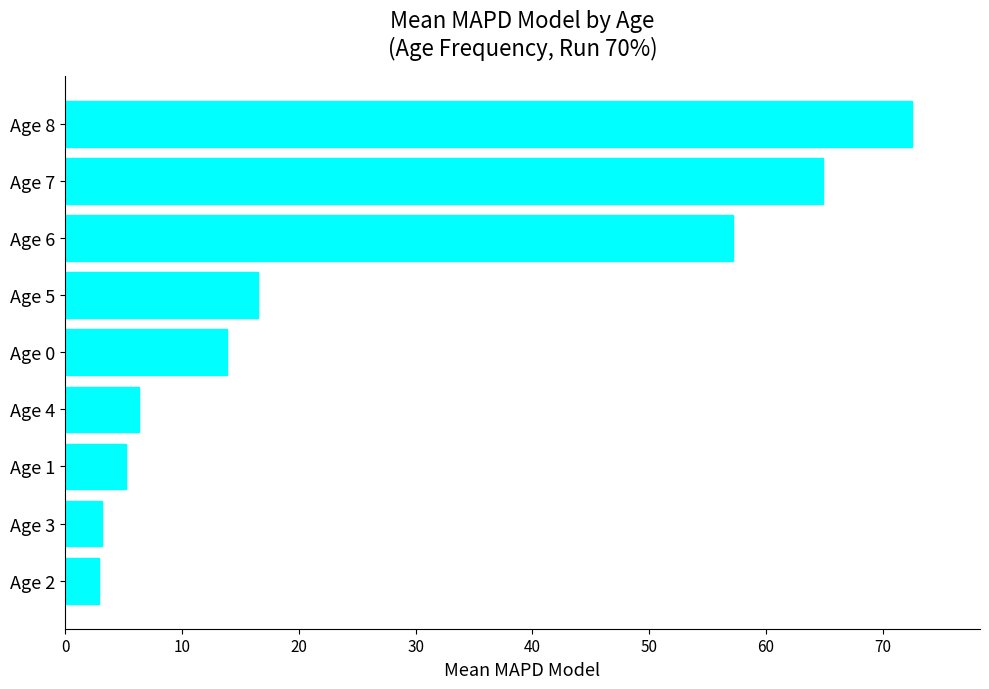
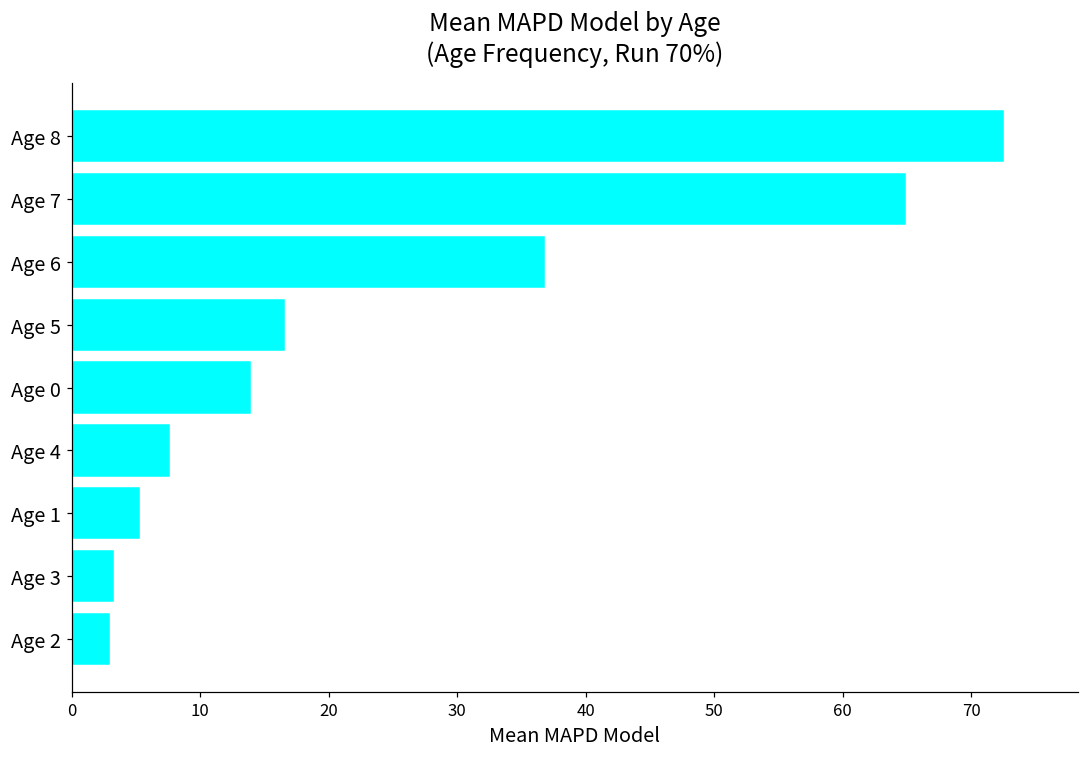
Age 6: 57.1 -> 36.8
Age 4: 6.4 -> 7.6
